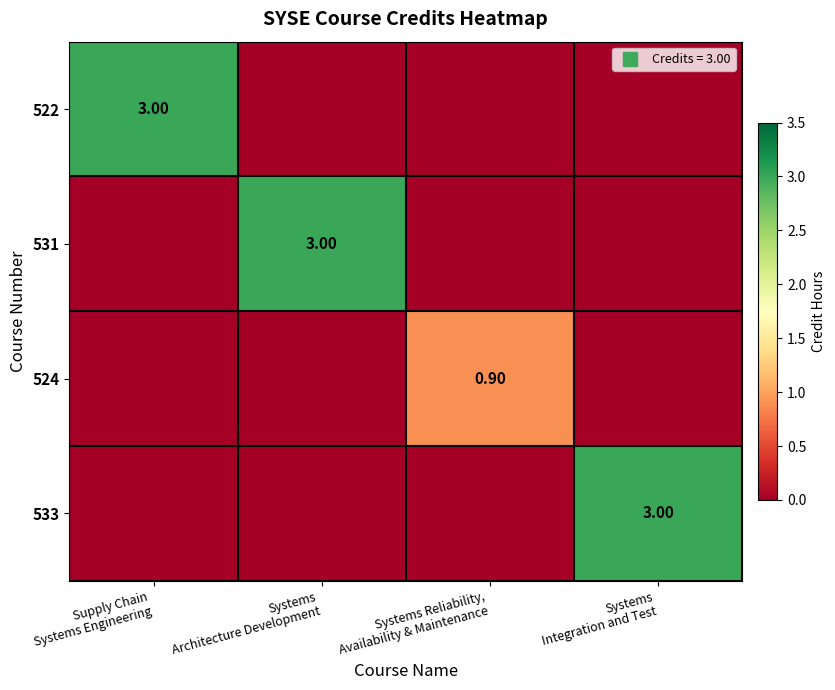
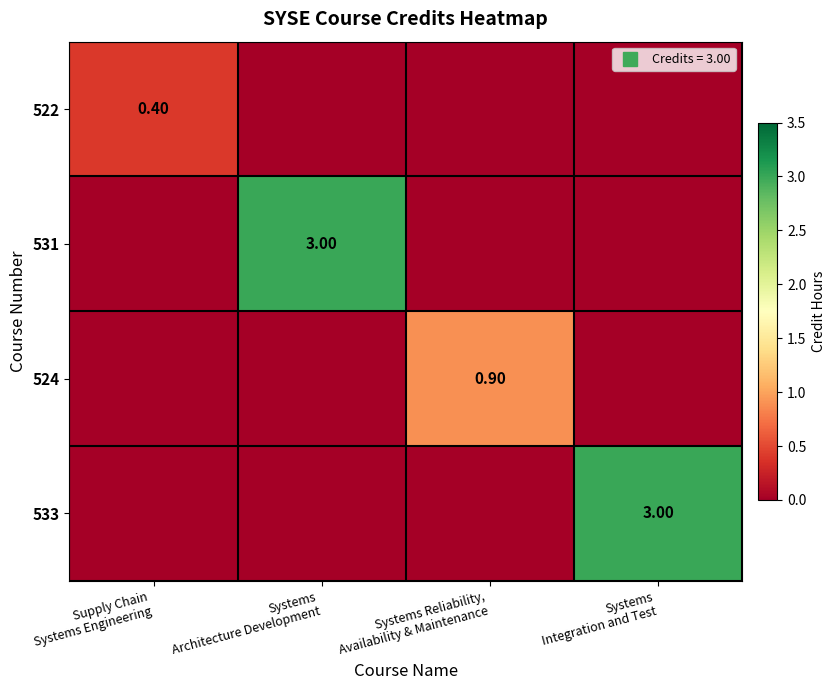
522, Supply Chain Systems Engineering: 3.00 -> 0.40
